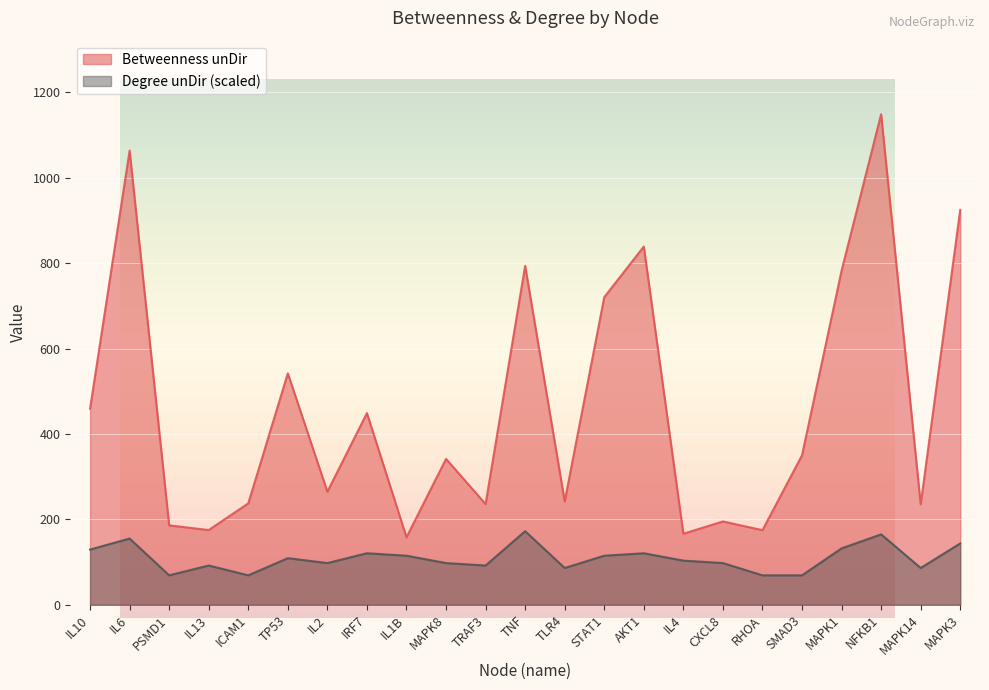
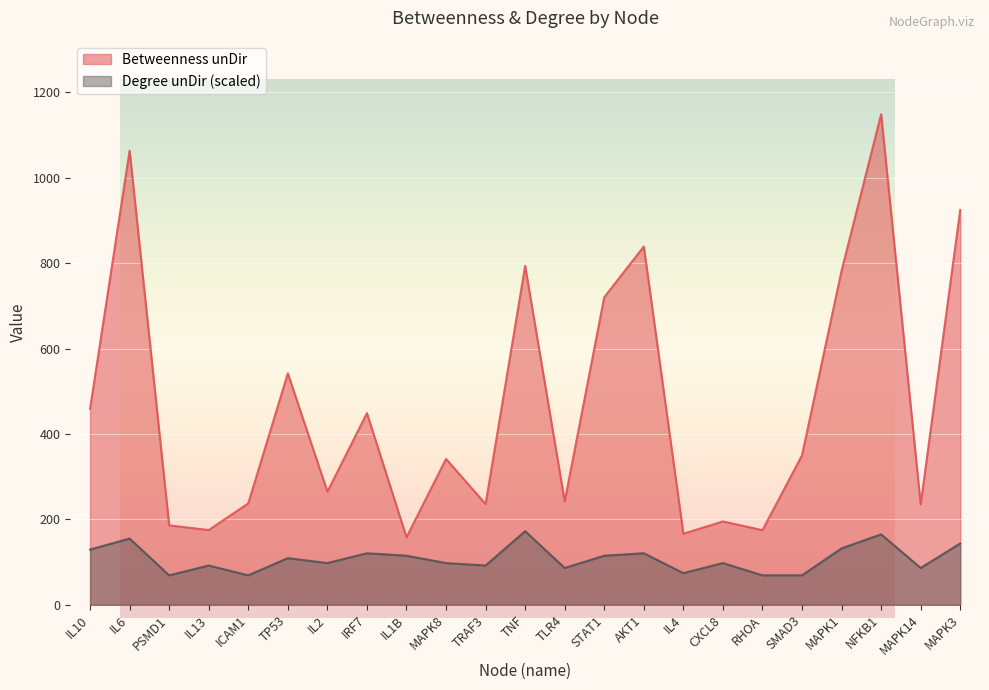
Betweenness & Degree by Node, Degree unDir (scaled), IL4: 100 -> 70
